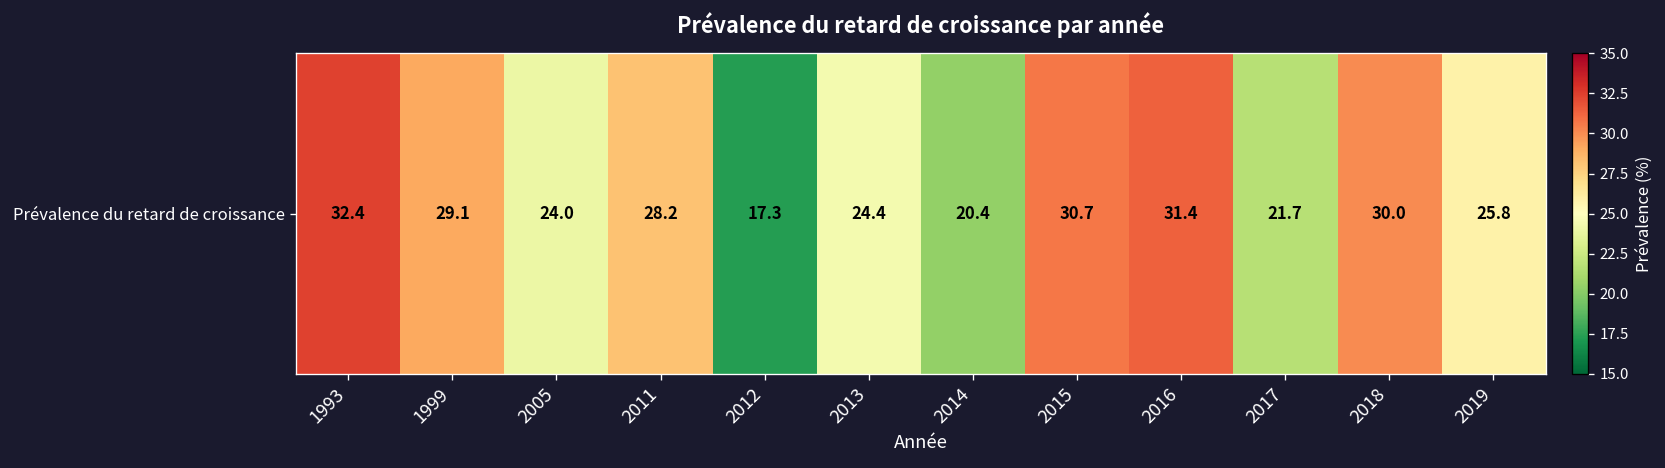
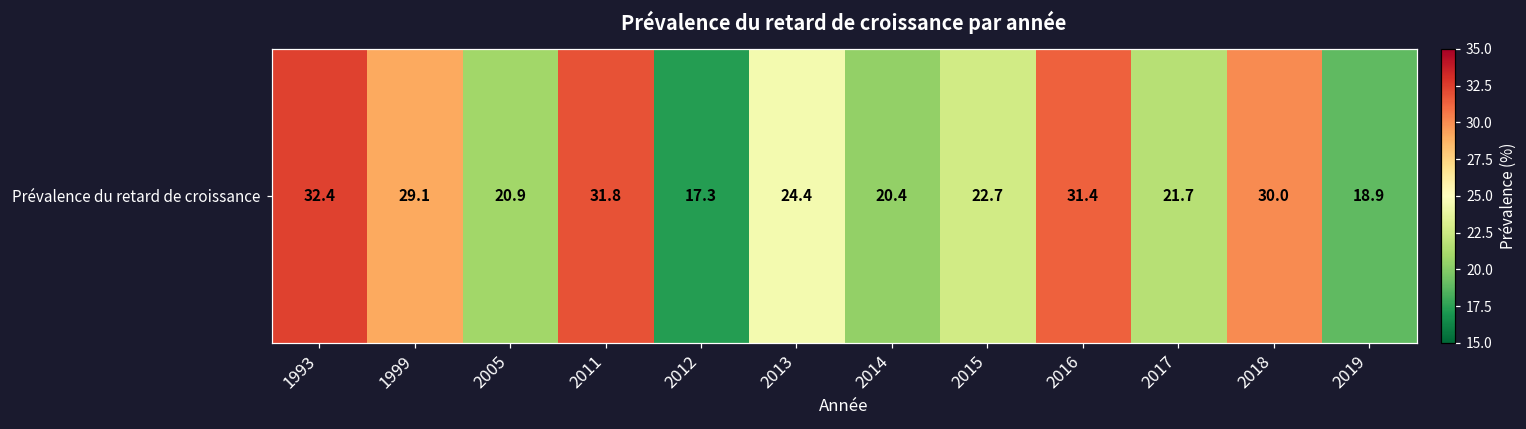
Prévalence du retard de croissance, 2005: 24.0 -> 20.9
Prévalence du retard de croissance, 2011: 28.2 -> 31.8
Prévalence du retard de croissance, 2015: 30.7 -> 22.7
Prévalence du retard de croissance, 2019: 25.8 -> 18.9
